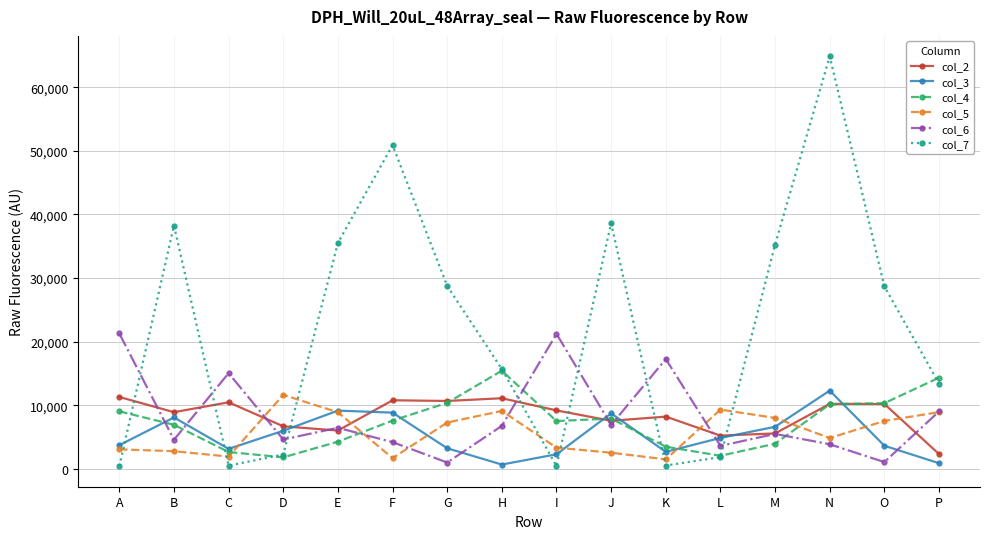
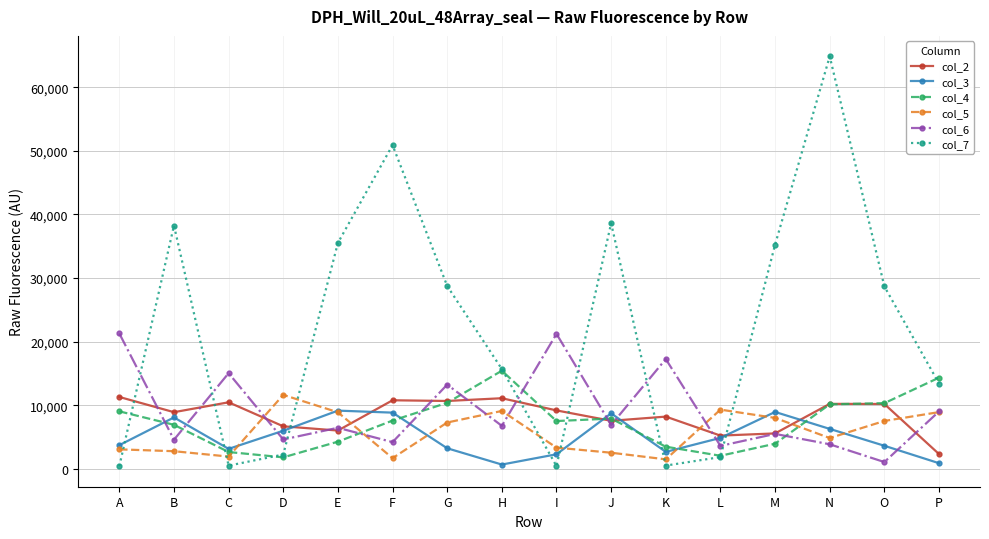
col_6, G: 1,000 -> 13,000
col_3, M: 7,000 -> 9,000
col_3, N: 12,000 -> 6,000
